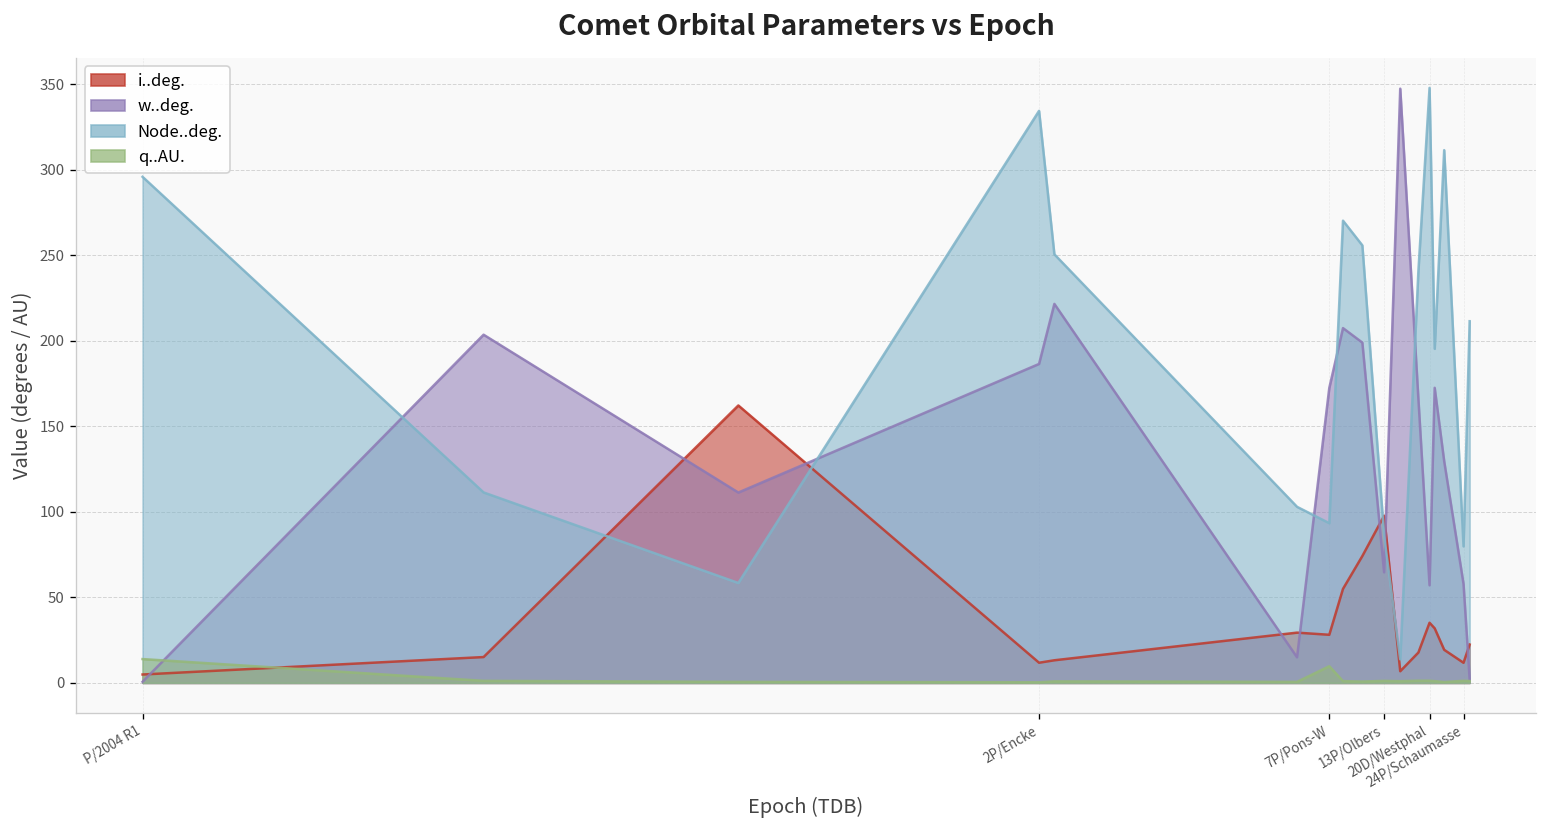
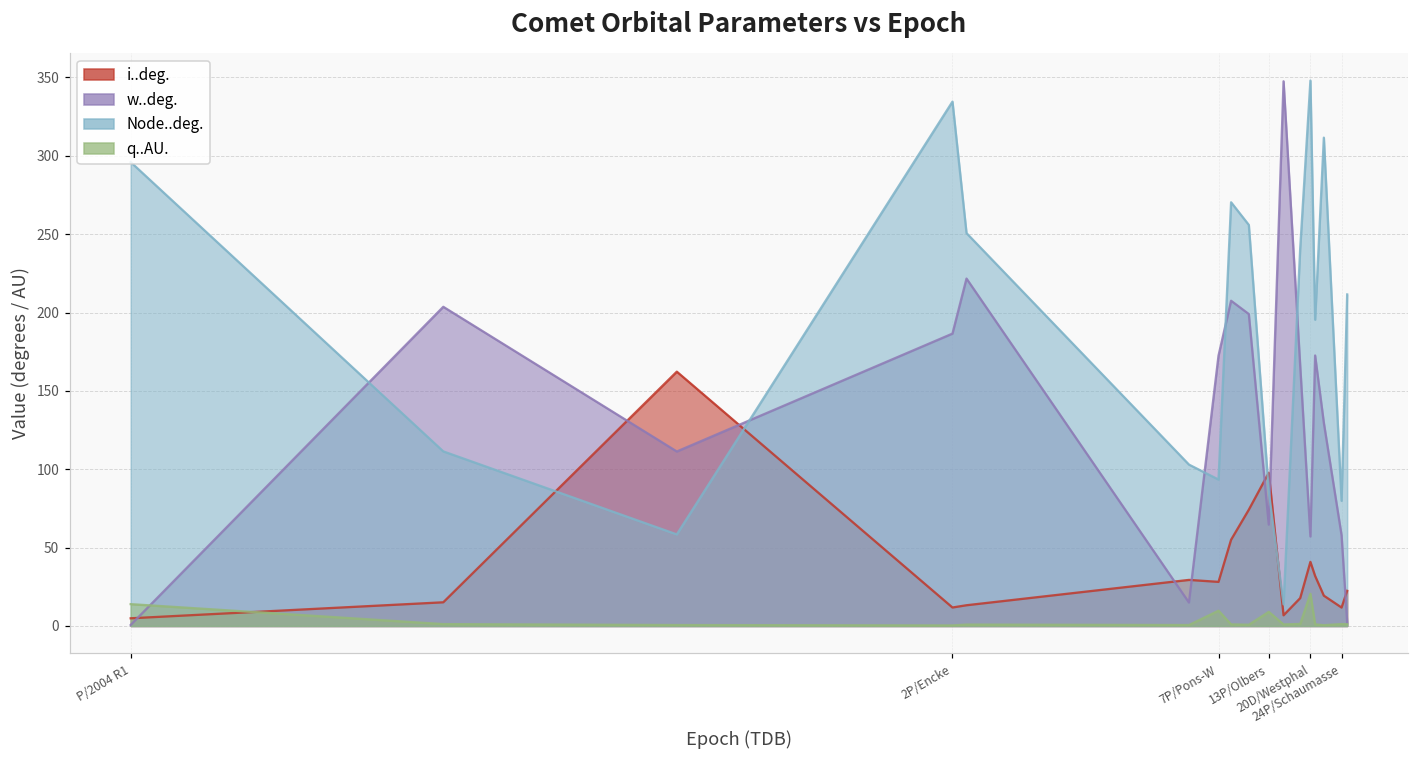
q..AU., 13P/Olbers: 1 -> 9
i..deg., 20D/Westphal: 35 -> 41
q..AU., 20D/Westphal: 1 -> 21
